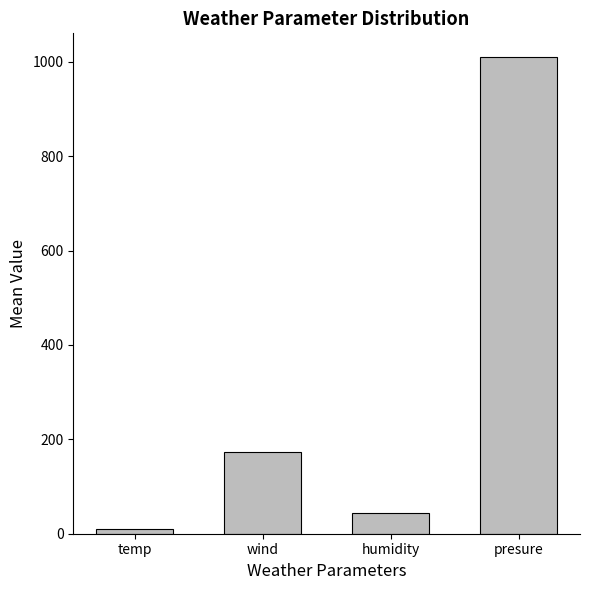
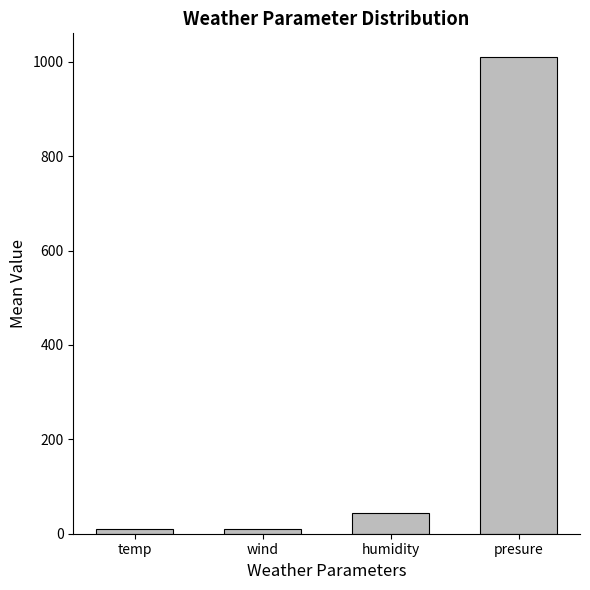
wind: 170 -> 10
